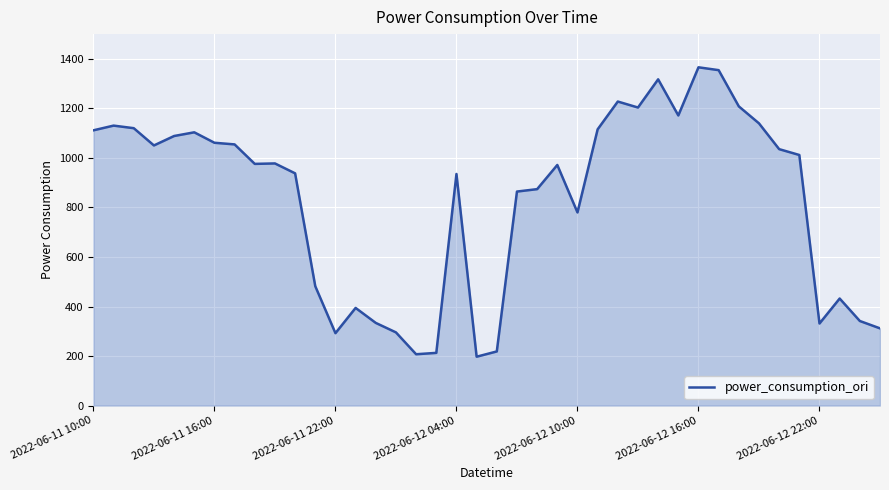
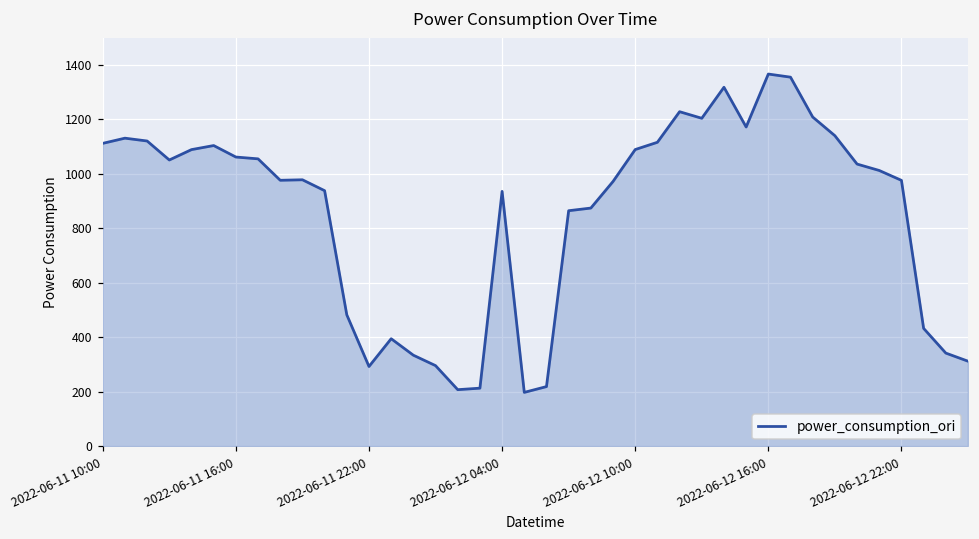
2022-06-12 10:00: 780 -> 1090
2022-06-12 22:00: 330 -> 980
